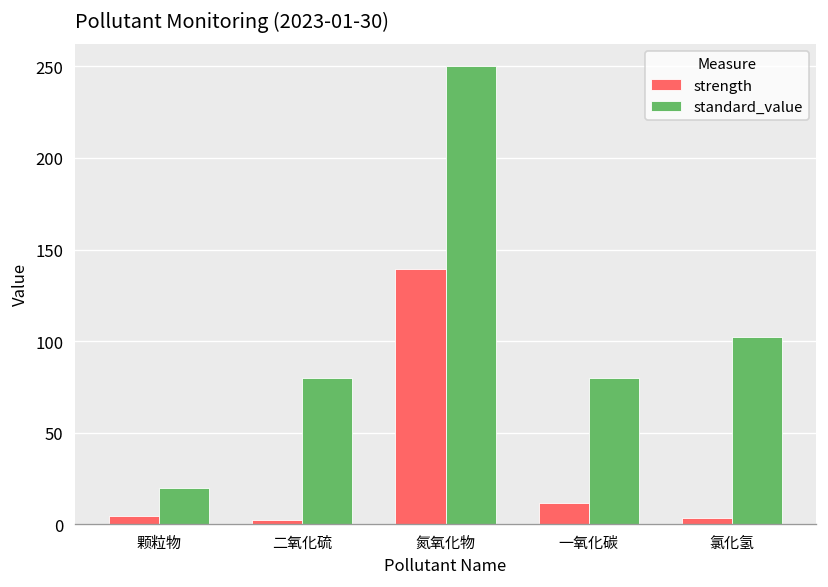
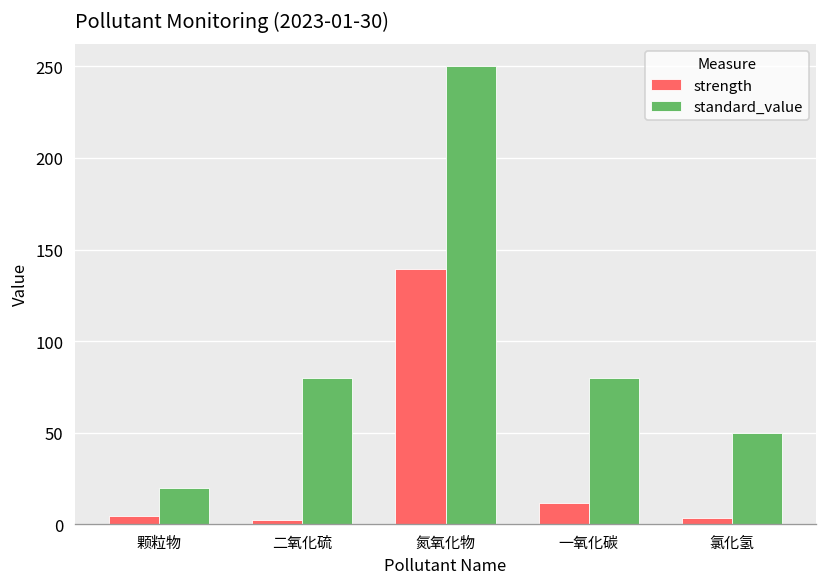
standard_value, 氯化氢: 102 -> 50
